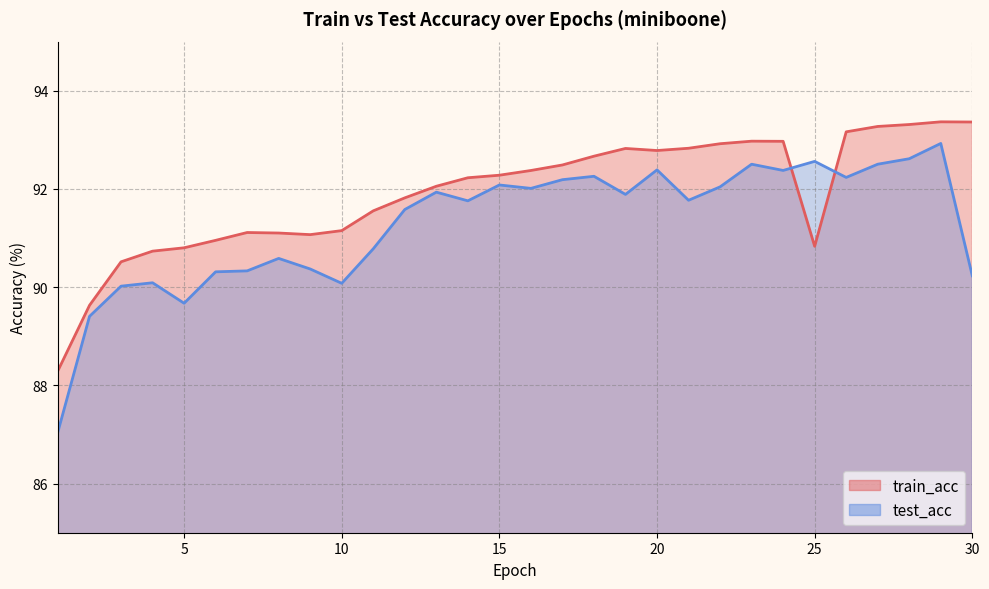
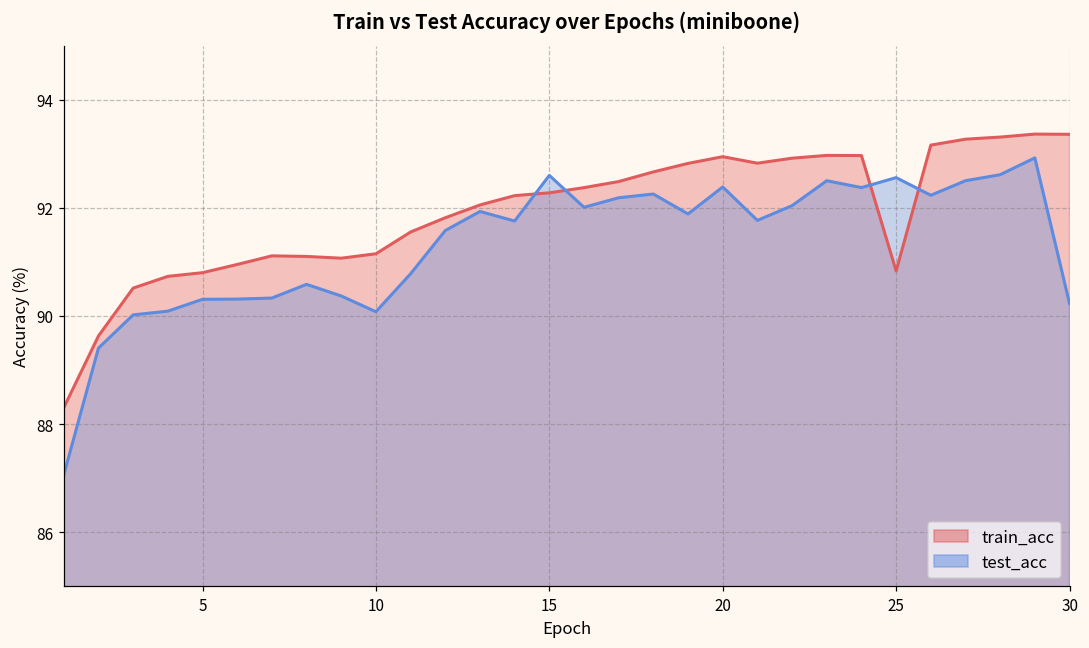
test_acc, 5: 89.7 -> 90.3
test_acc, 15: 92.1 -> 92.6
train_acc, 20: 92.8 -> 92.9
